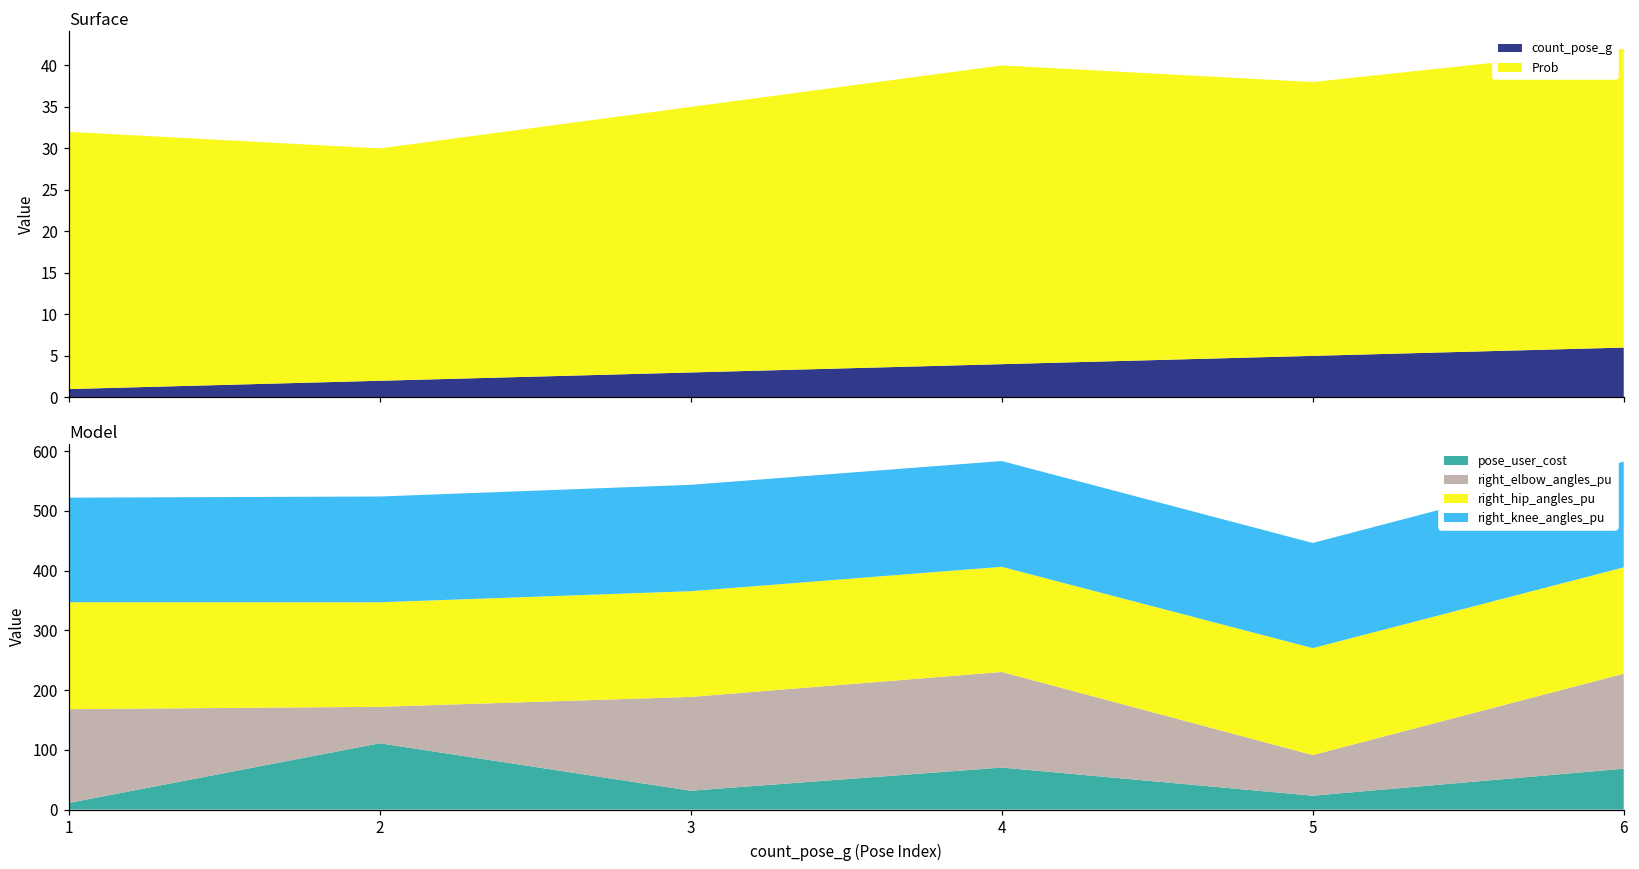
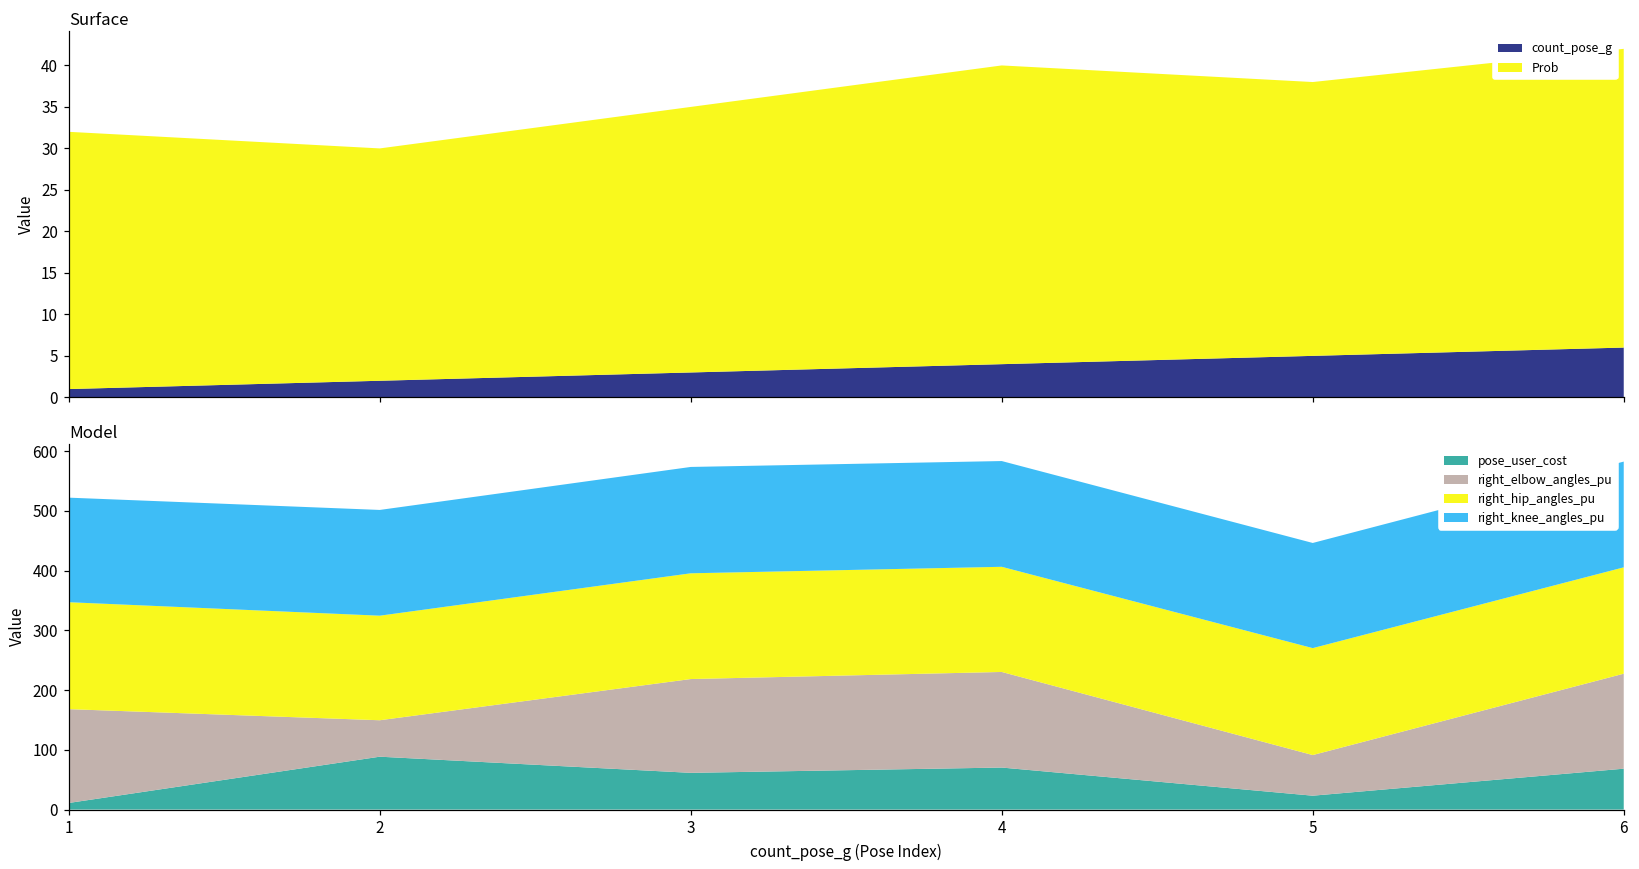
Model, pose_user_cost, 2: 110 -> 90
Model, pose_user_cost, 3: 30 -> 60
